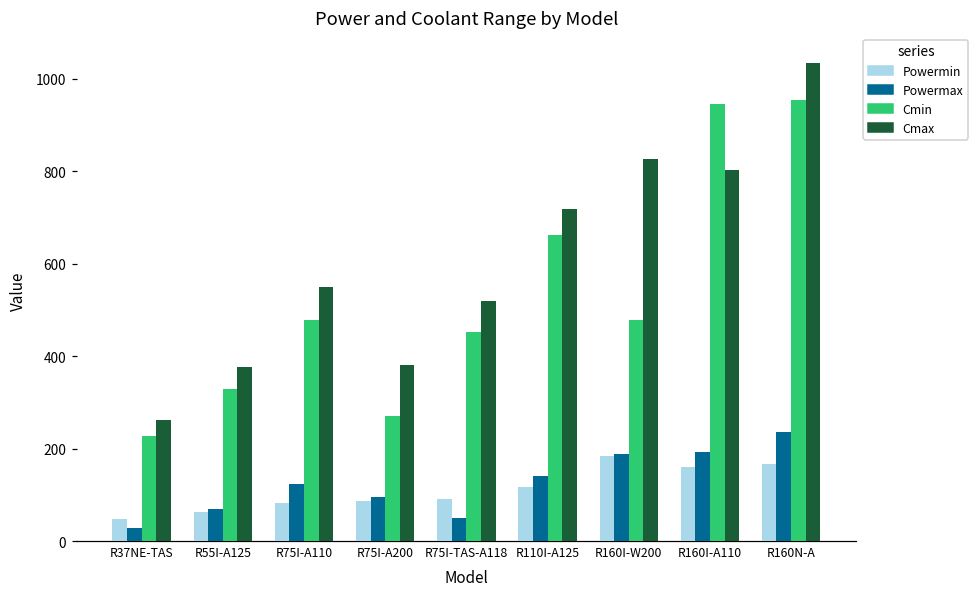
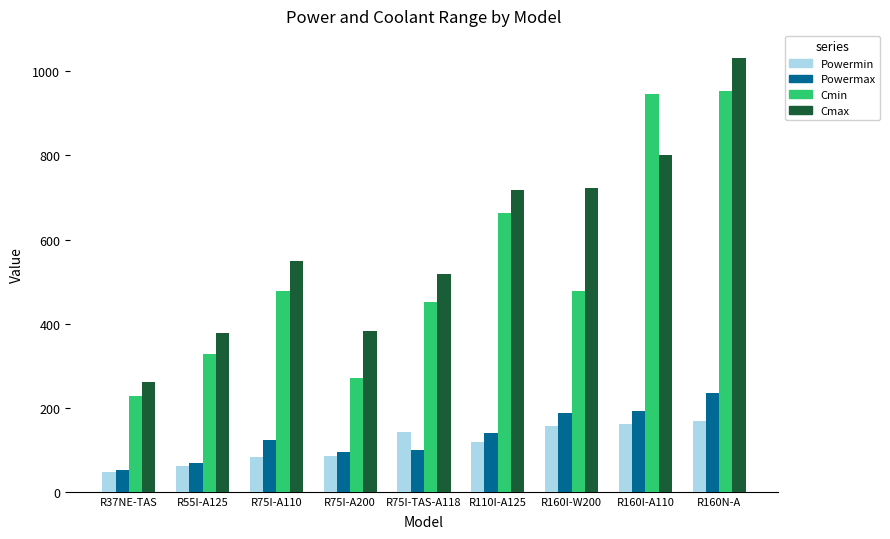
Powermax, R37NE-TAS: 30 -> 50
Powermin, R75I-TAS-A118: 90 -> 140
Powermax, R75I-TAS-A118: 50 -> 100
Powermin, R160I-W200: 180 -> 160
Cmax, R160I-W200: 830 -> 720
